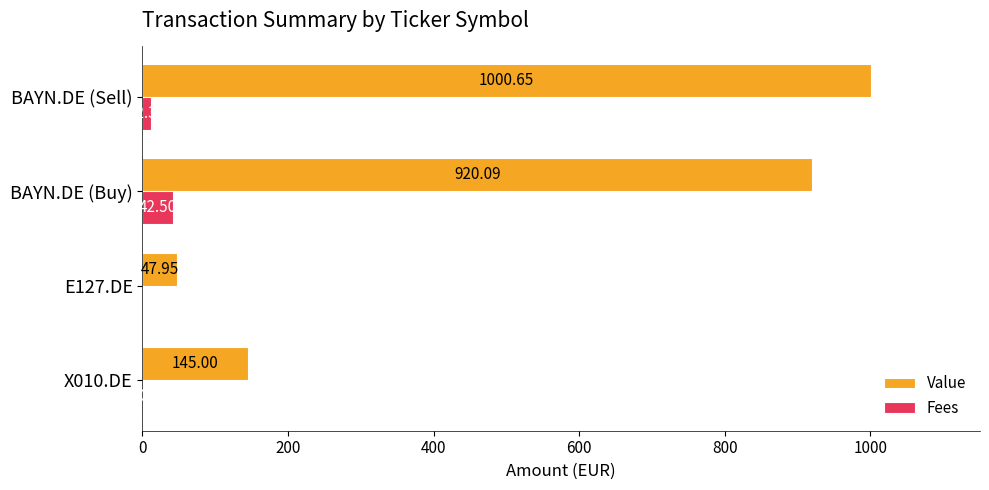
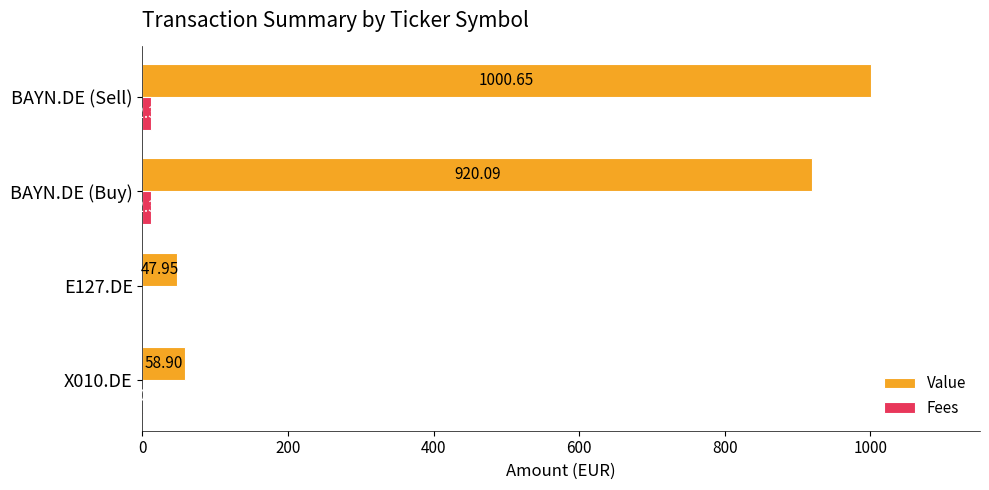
Fees, BAYN.DE (Buy): 40 -> 10
Value, X010.DE: 145.00 -> 58.90
